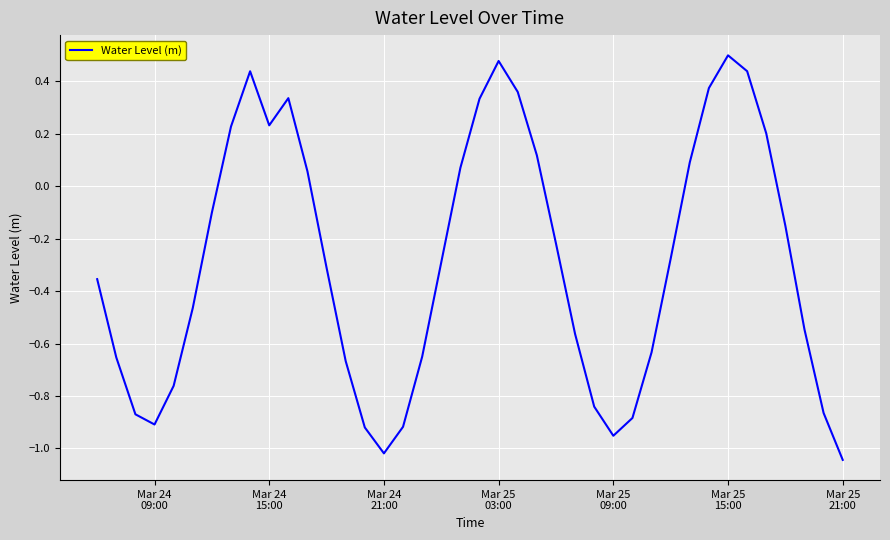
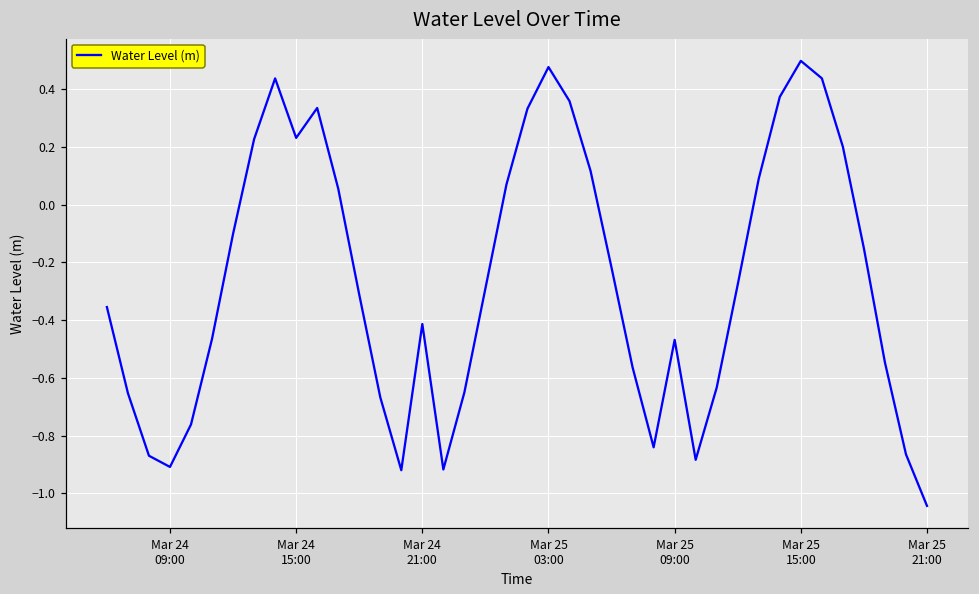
Mar 24 21:00: -1.02 -> -0.41
Mar 25 09:00: -0.95 -> -0.47
